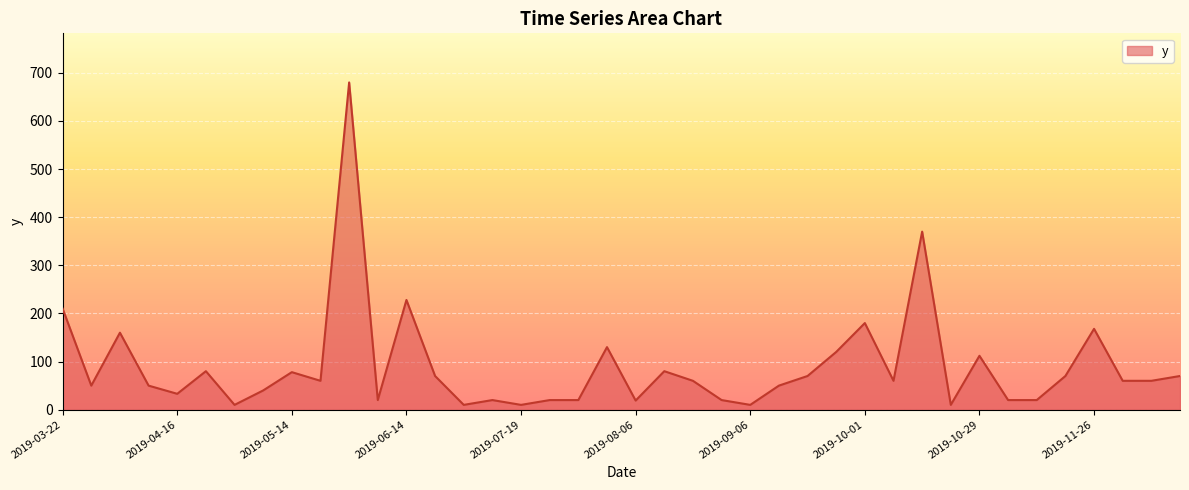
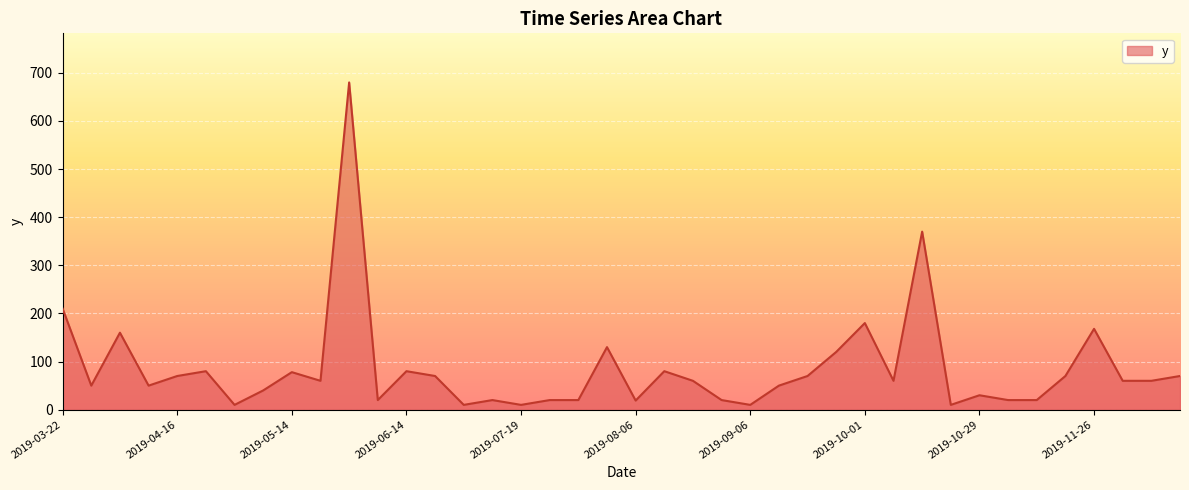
2019-04-16: 30 -> 70
2019-06-14: 230 -> 80
2019-10-29: 110 -> 30
